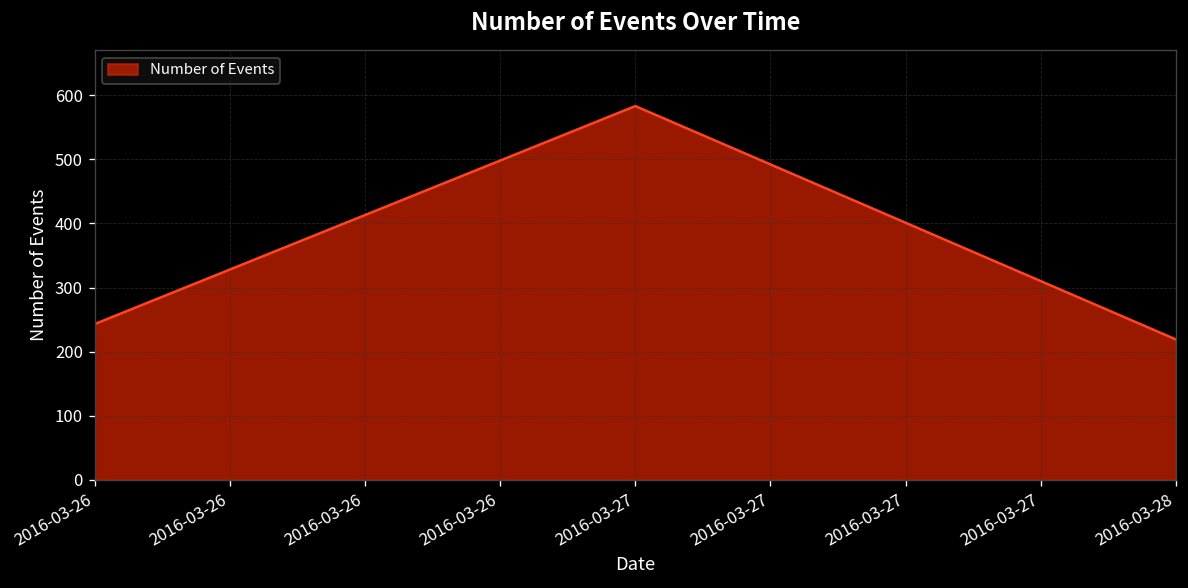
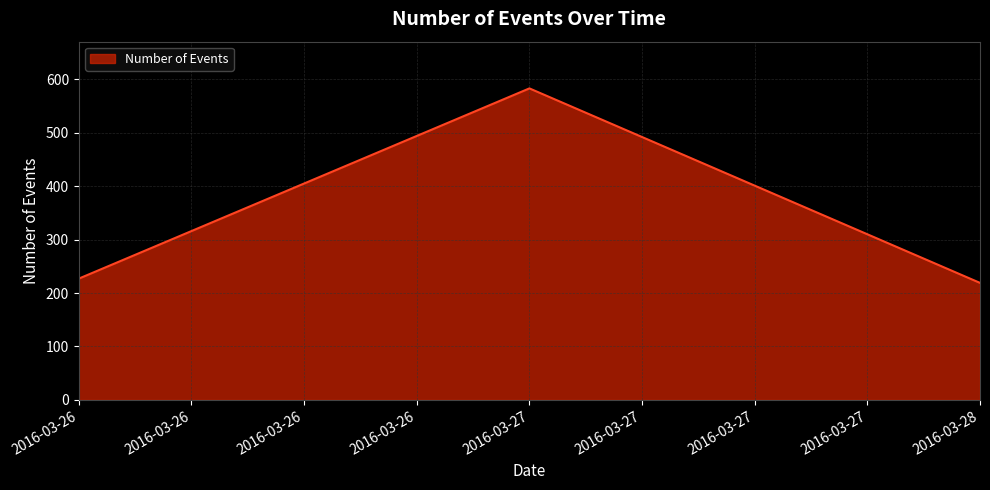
2016-03-26: 240 -> 230
